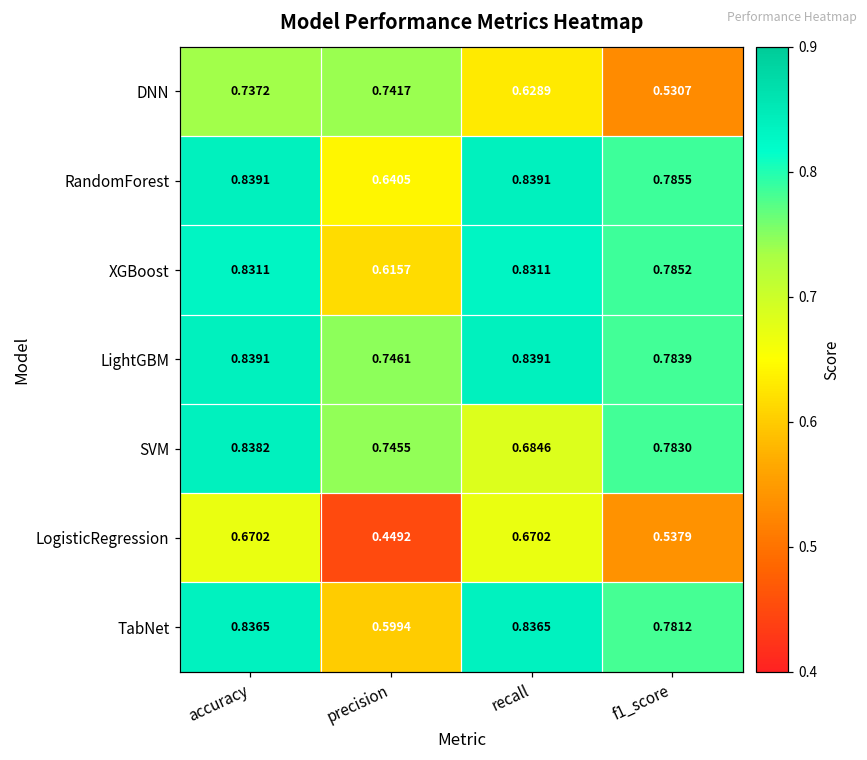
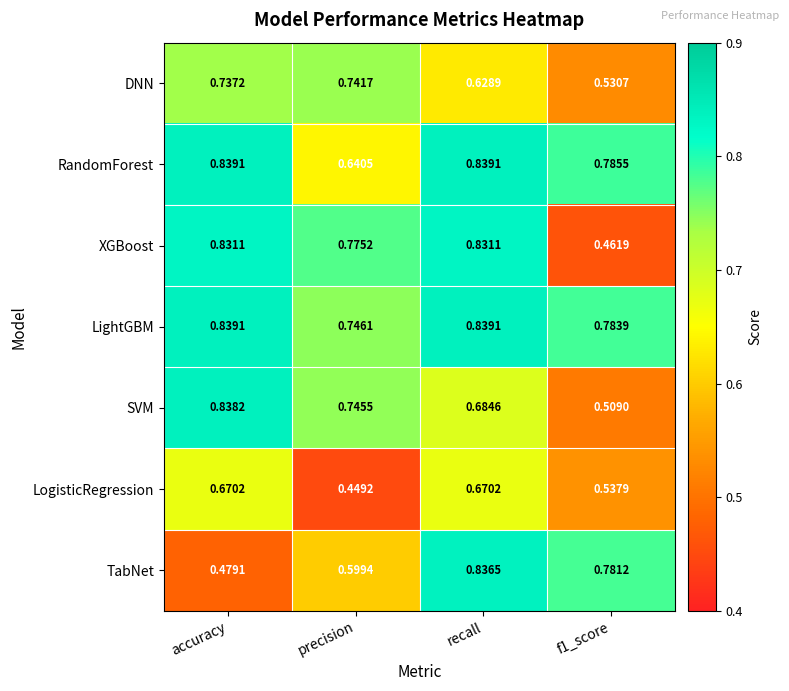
XGBoost, precision: 0.6157 -> 0.7752
XGBoost, f1_score: 0.7852 -> 0.4619
SVM, f1_score: 0.7830 -> 0.5090
TabNet, accuracy: 0.8365 -> 0.4791
